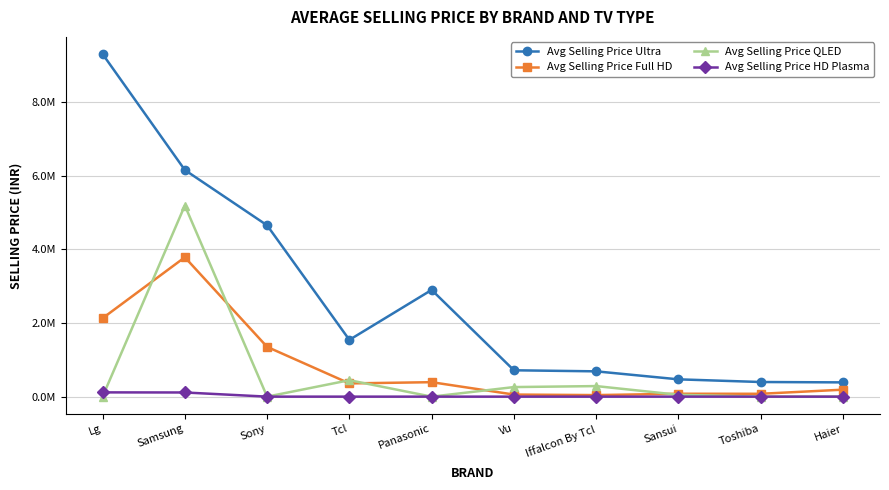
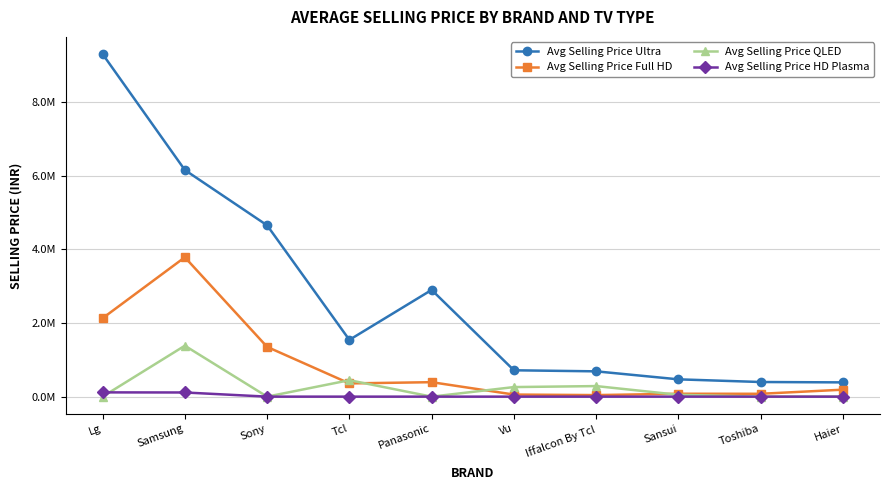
Avg Selling Price QLED, Samsung: 5200000 -> 1400000
